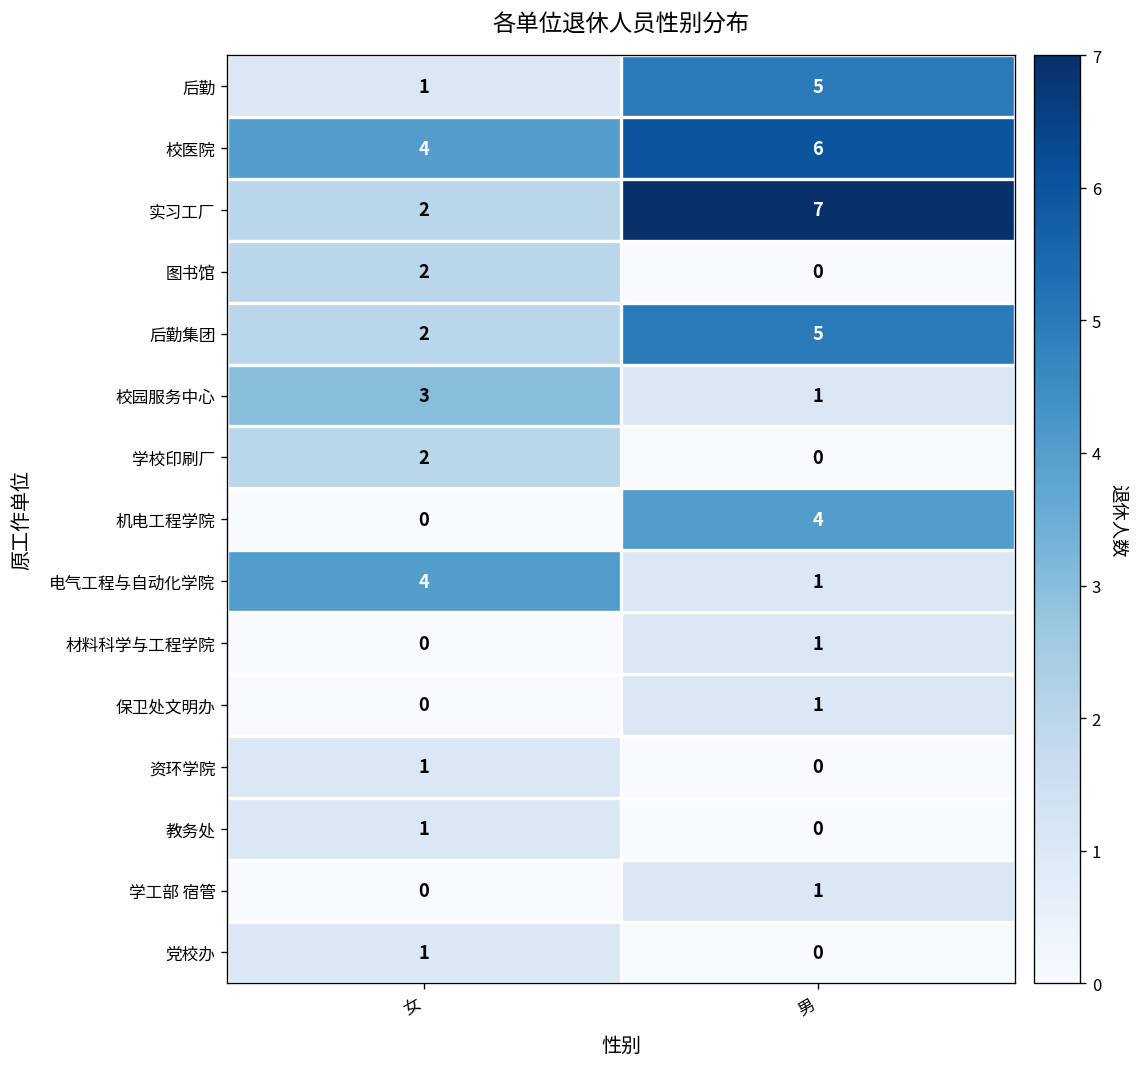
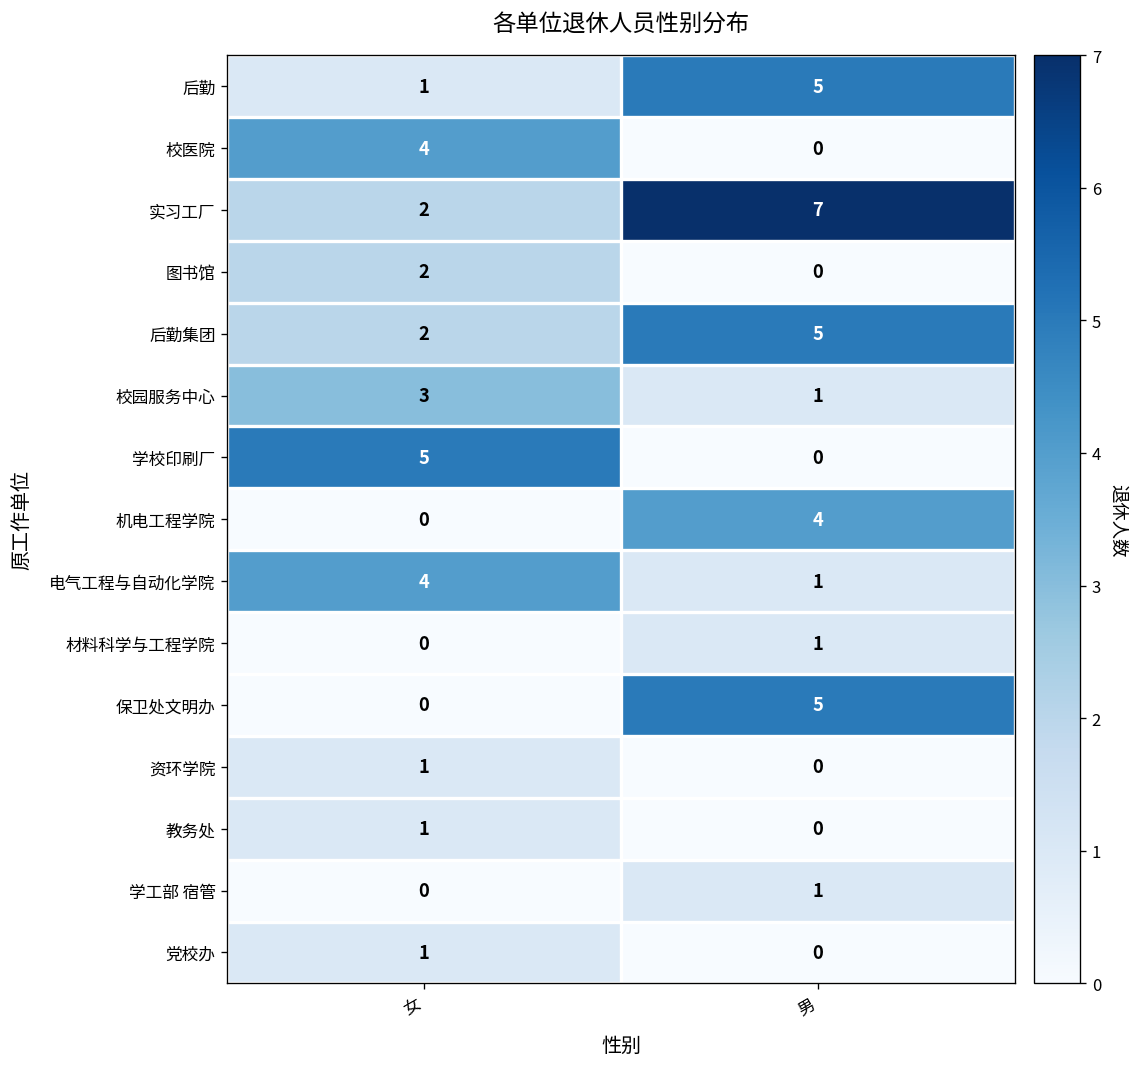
校医院, 男: 6 -> 0
学校印刷厂, 女: 2 -> 5
保卫处文明办, 男: 1 -> 5
